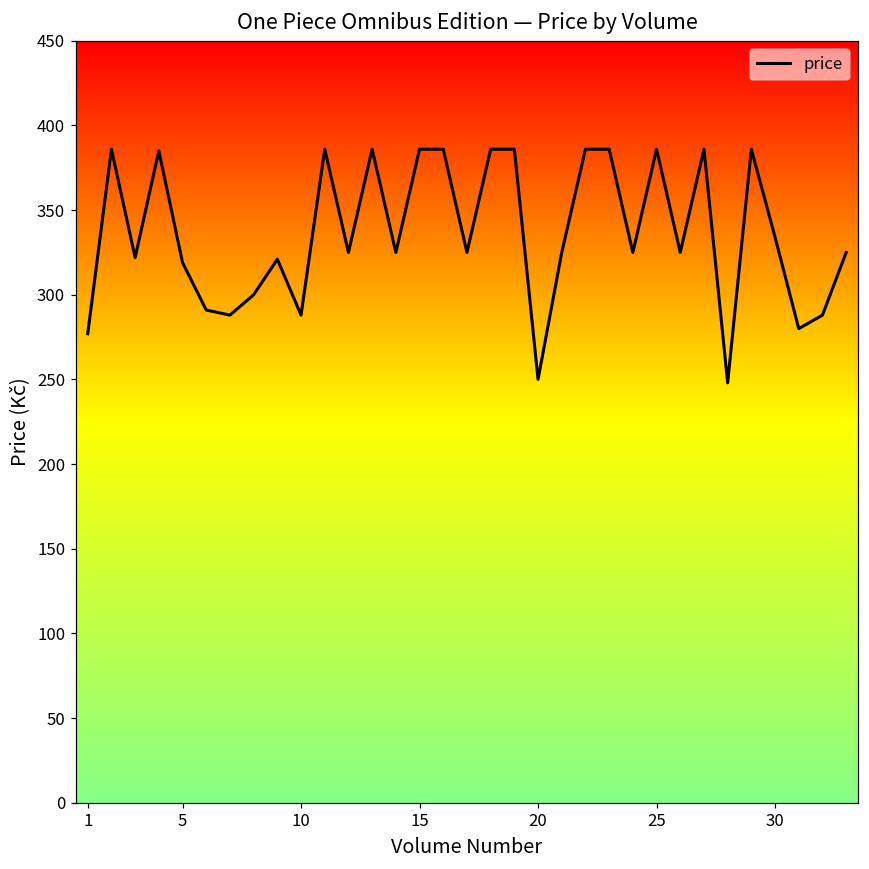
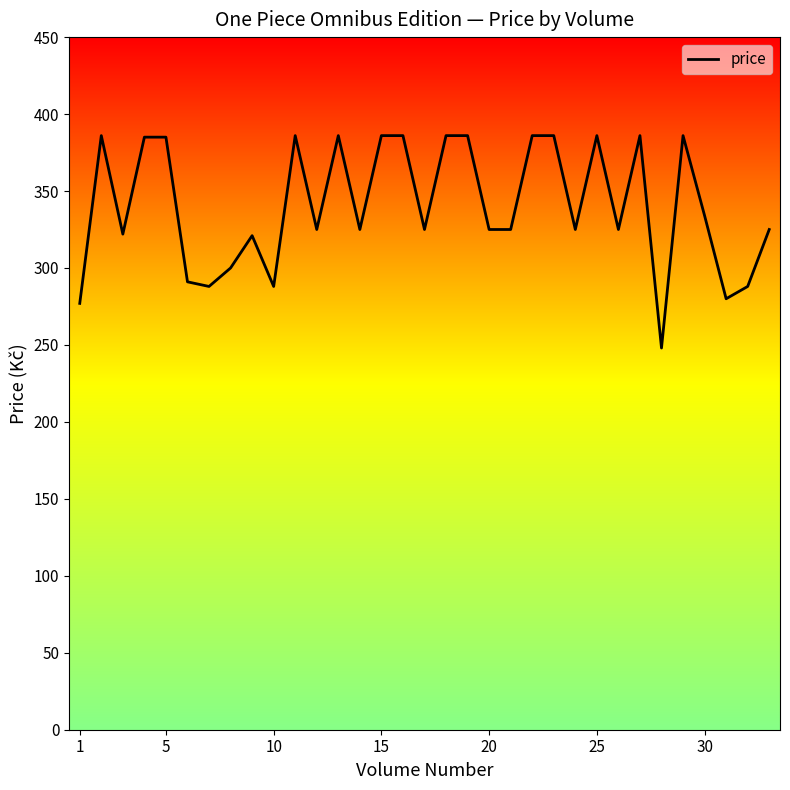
5: 319 -> 385
20: 250 -> 325
